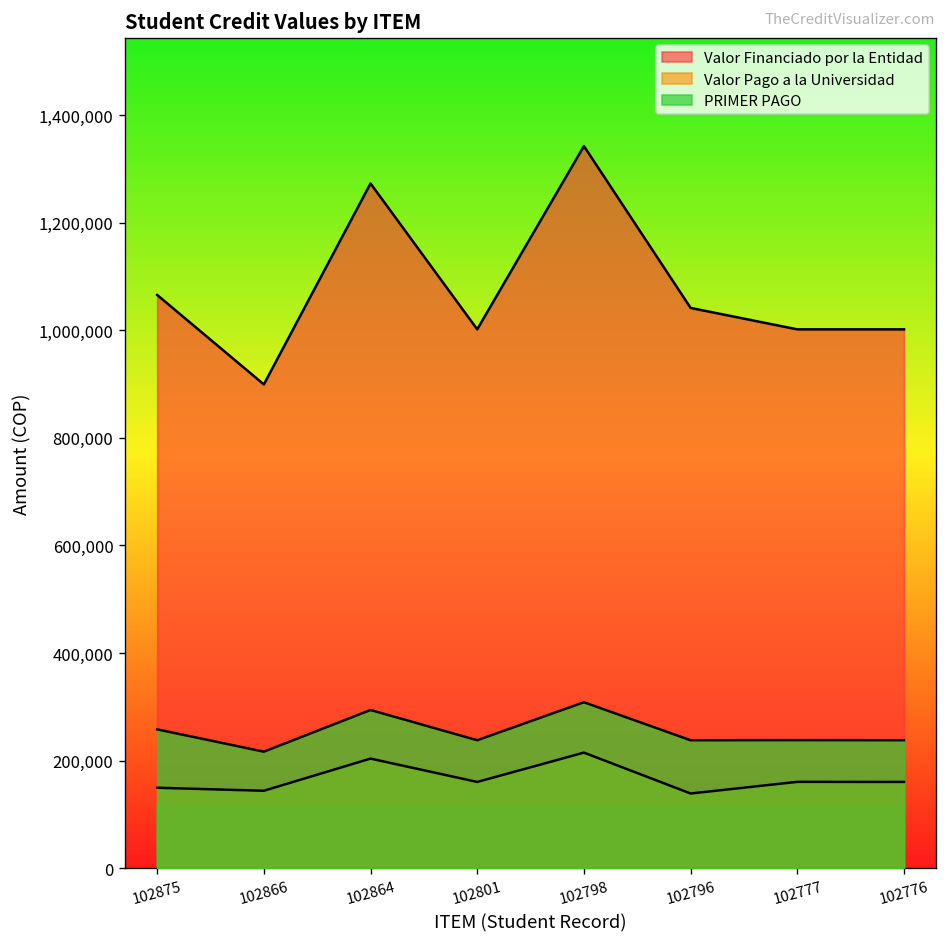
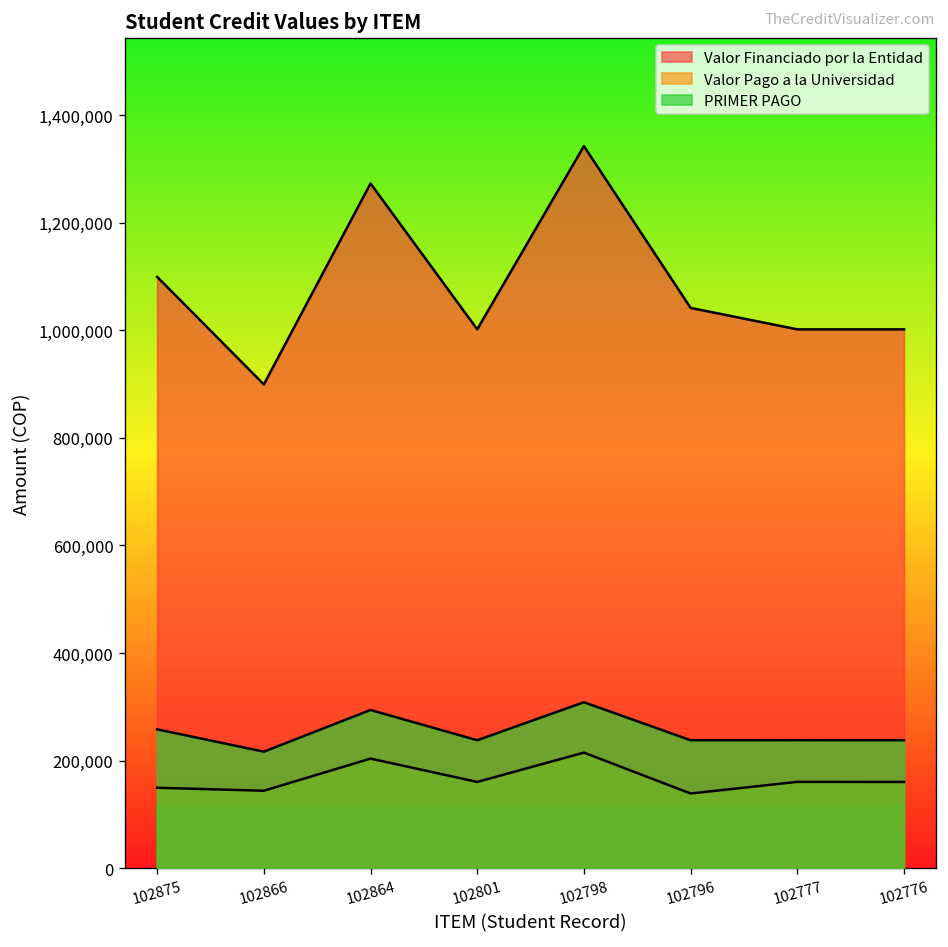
Valor Financiado por la Entidad, 102875: 1,070,000 -> 1,100,000
